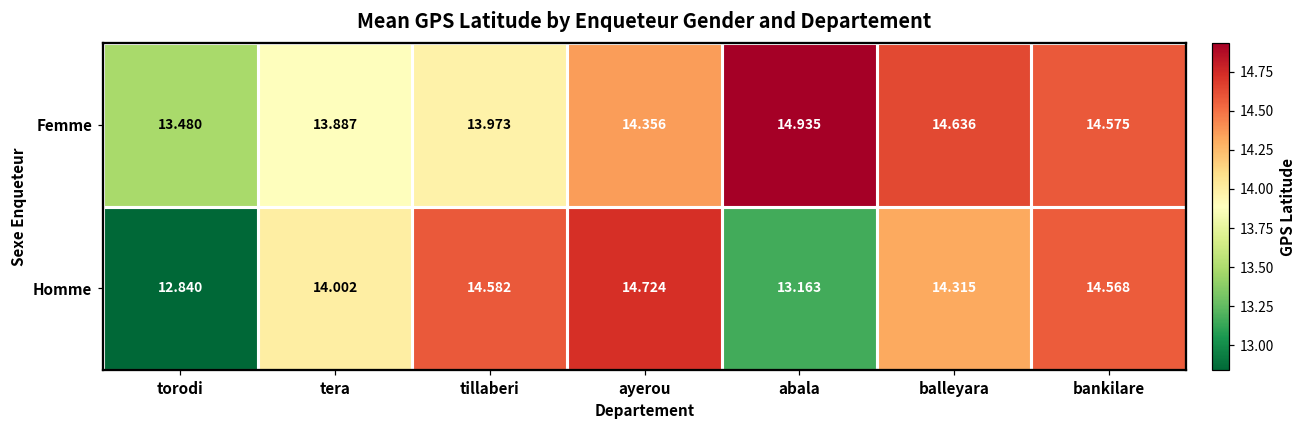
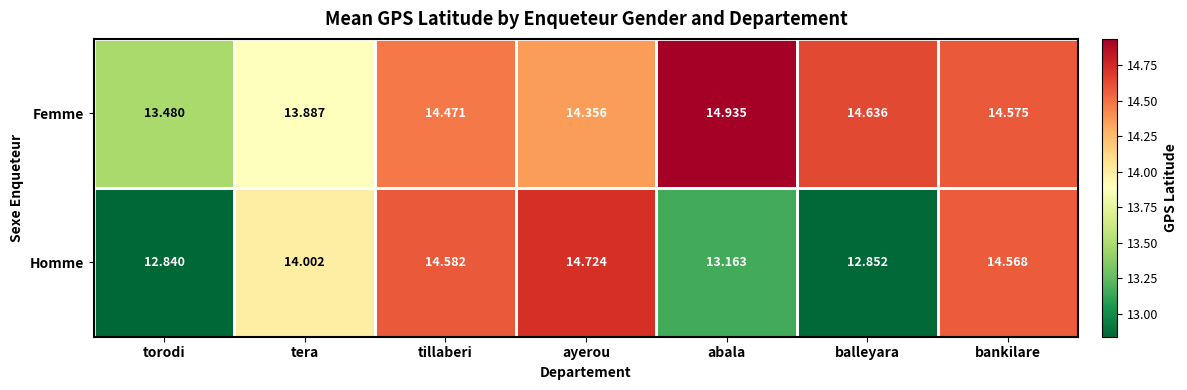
Femme, tillaberi: 13.973 -> 14.471
Homme, balleyara: 14.315 -> 12.852
